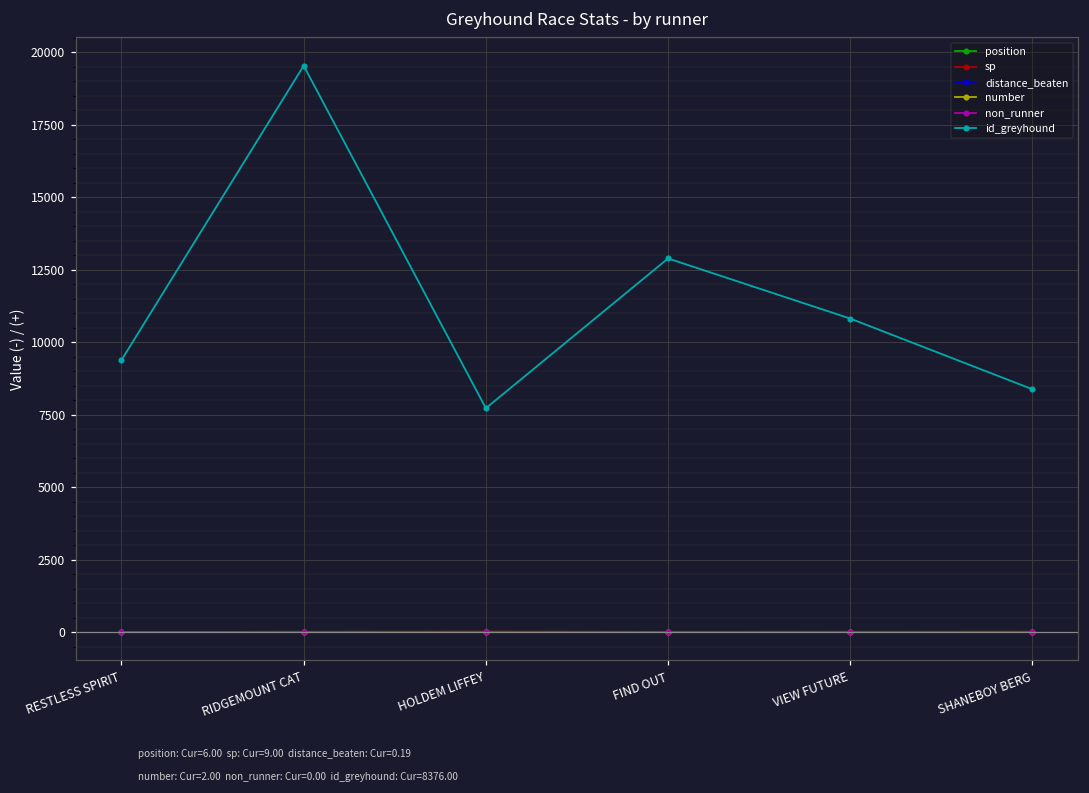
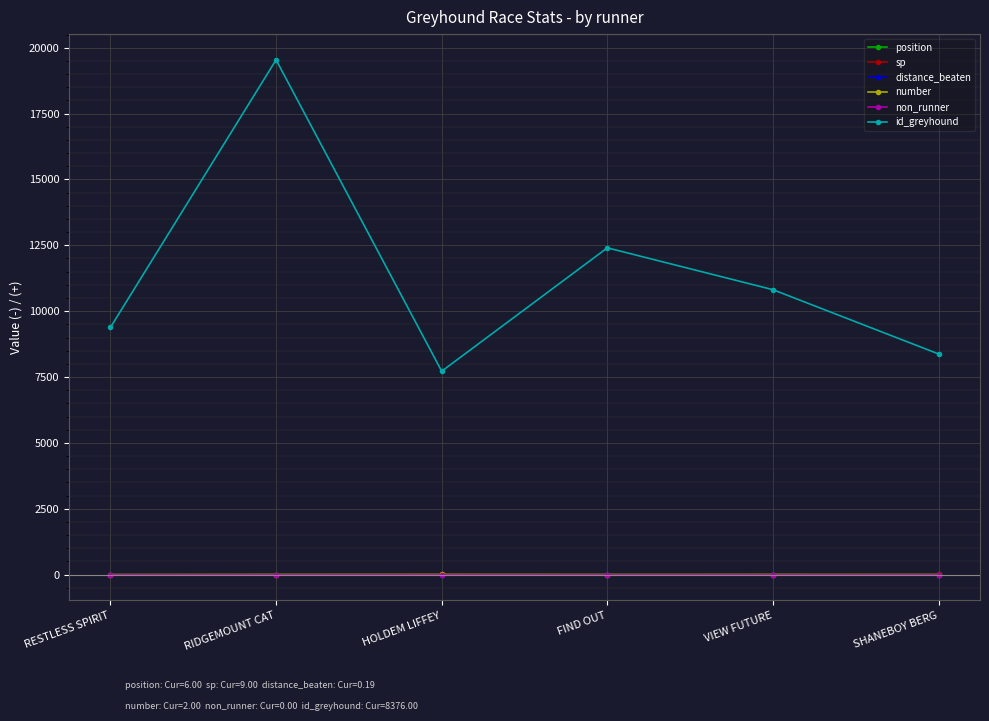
id_greyhound, FIND OUT: 12900 -> 12400
